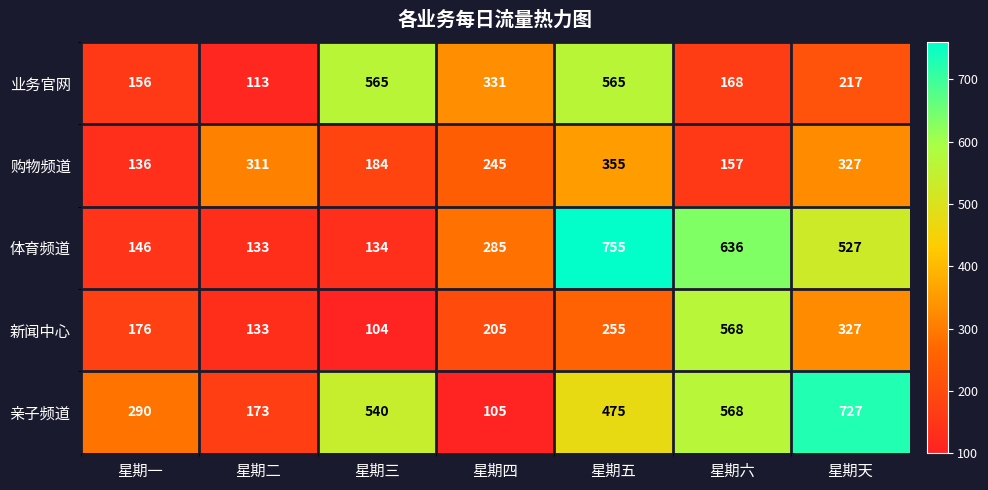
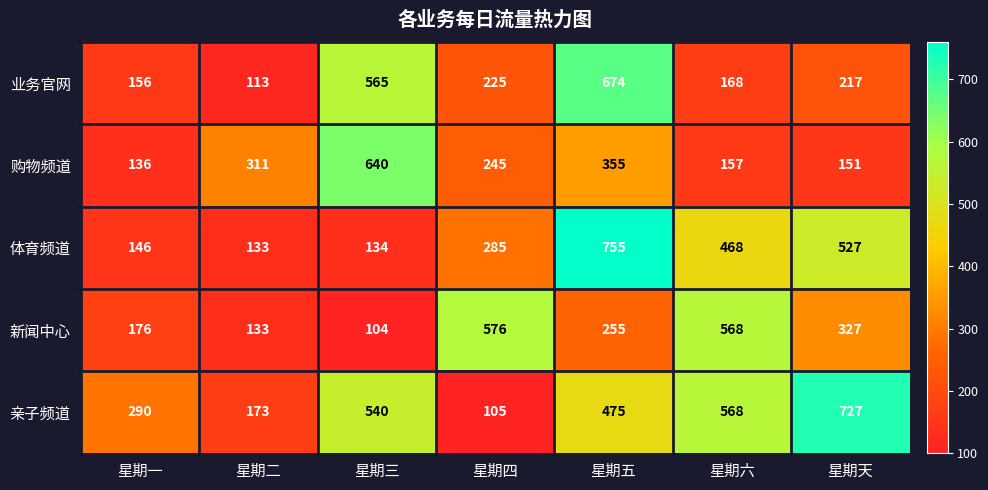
业务官网, 星期四: 331 -> 225
业务官网, 星期五: 565 -> 674
购物频道, 星期三: 184 -> 640
购物频道, 星期天: 327 -> 151
体育频道, 星期六: 636 -> 468
新闻中心, 星期四: 205 -> 576
